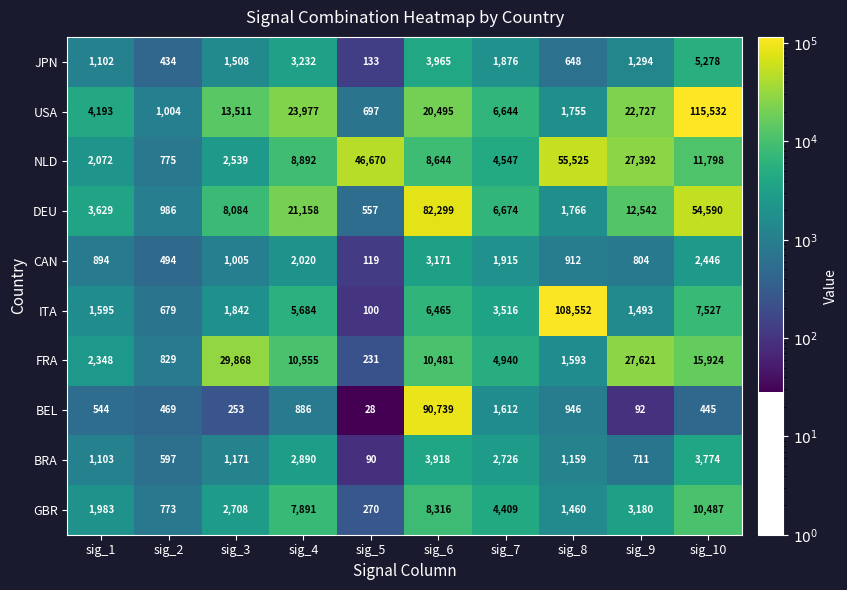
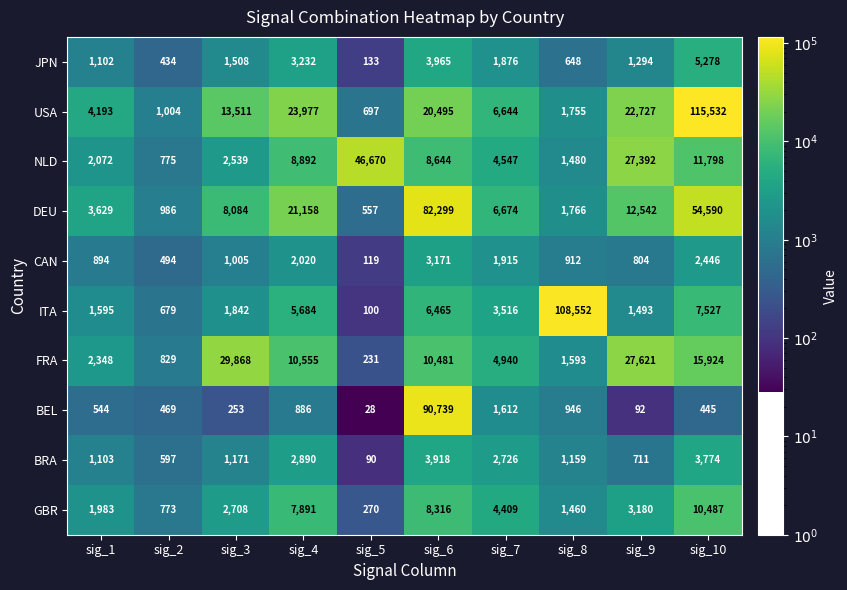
NLD, sig_8: 55,525 -> 1,480
